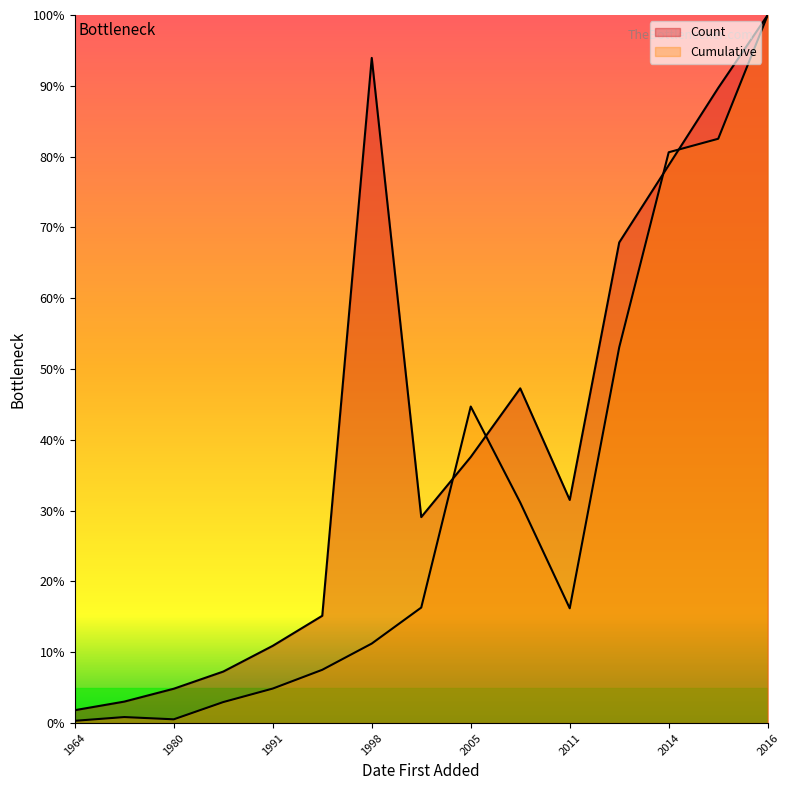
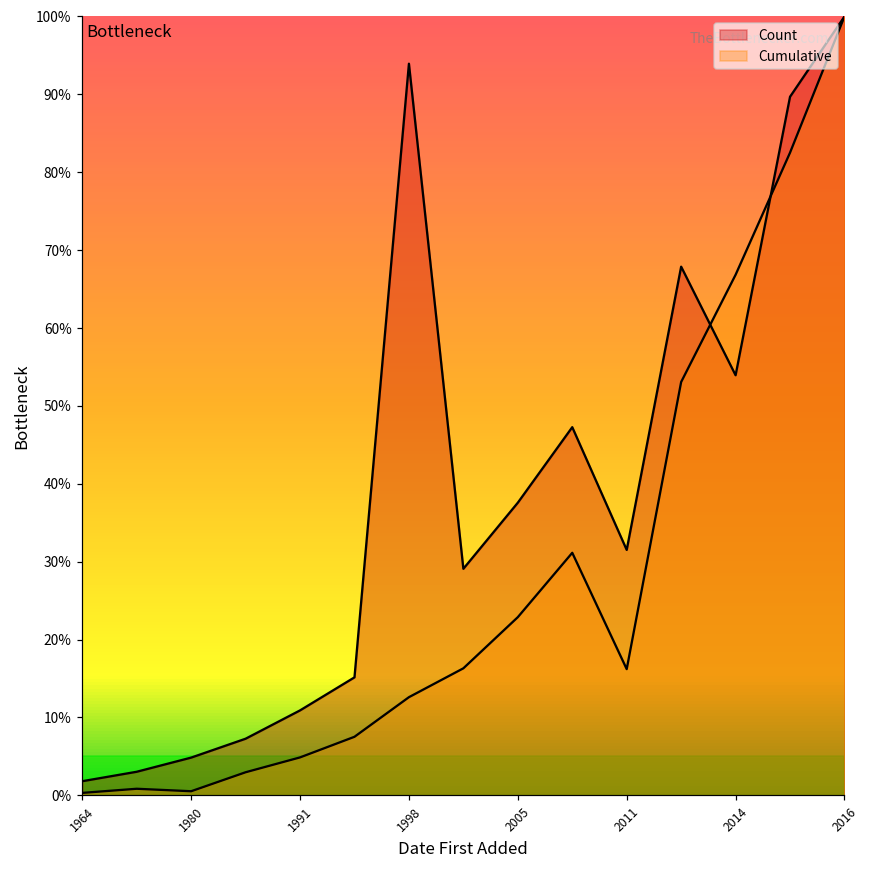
Cumulative, 1998: 11% -> 13%
Cumulative, 2005: 45% -> 23%
Count, 2014: 79% -> 54%
Cumulative, 2014: 81% -> 67%
